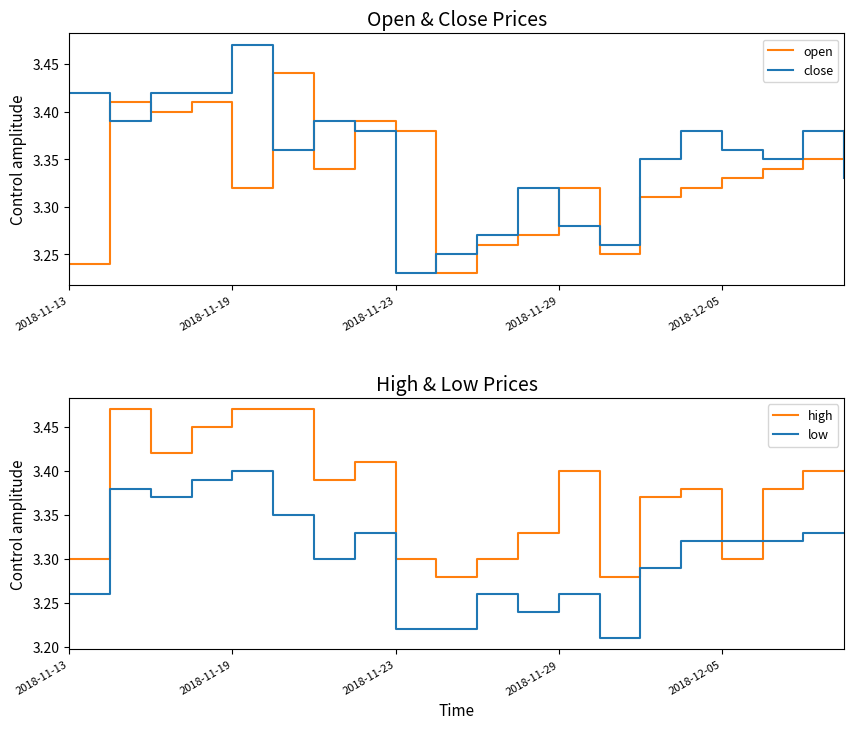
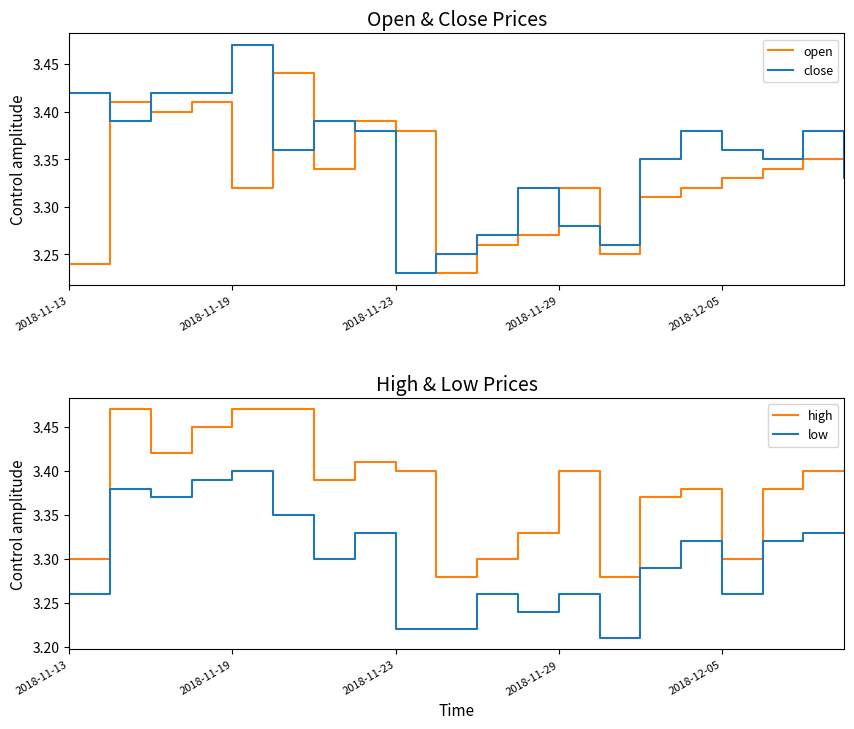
High & Low Prices, high, 2018-11-23: 3.3 -> 3.4
High & Low Prices, low, 2018-12-05: 3.32 -> 3.26
